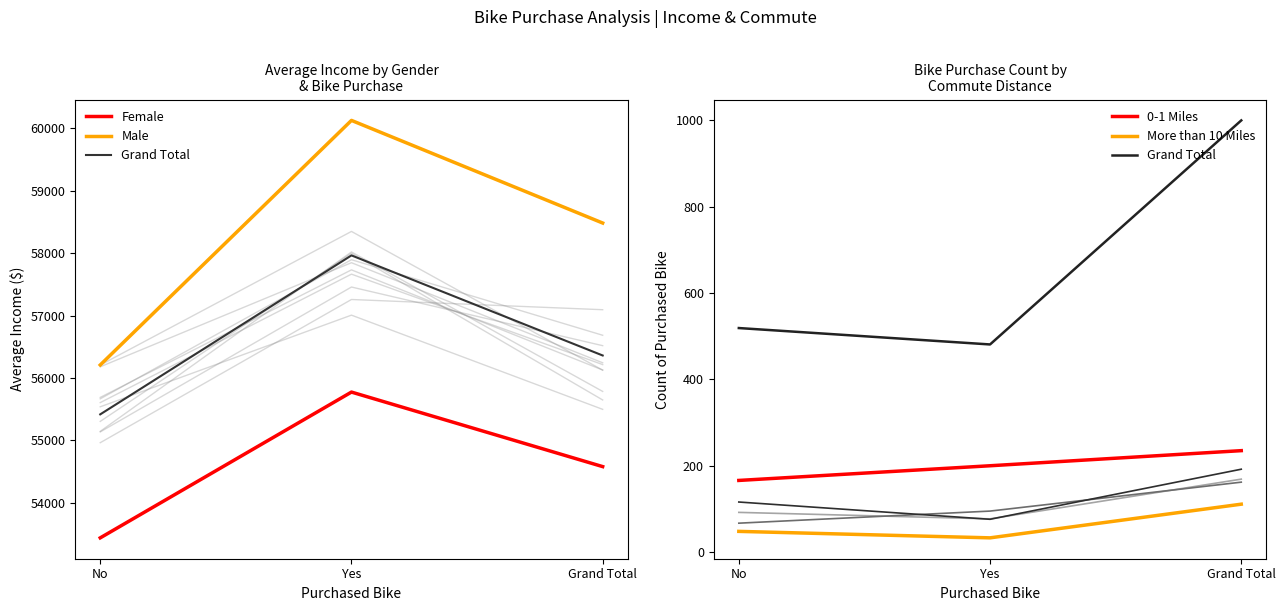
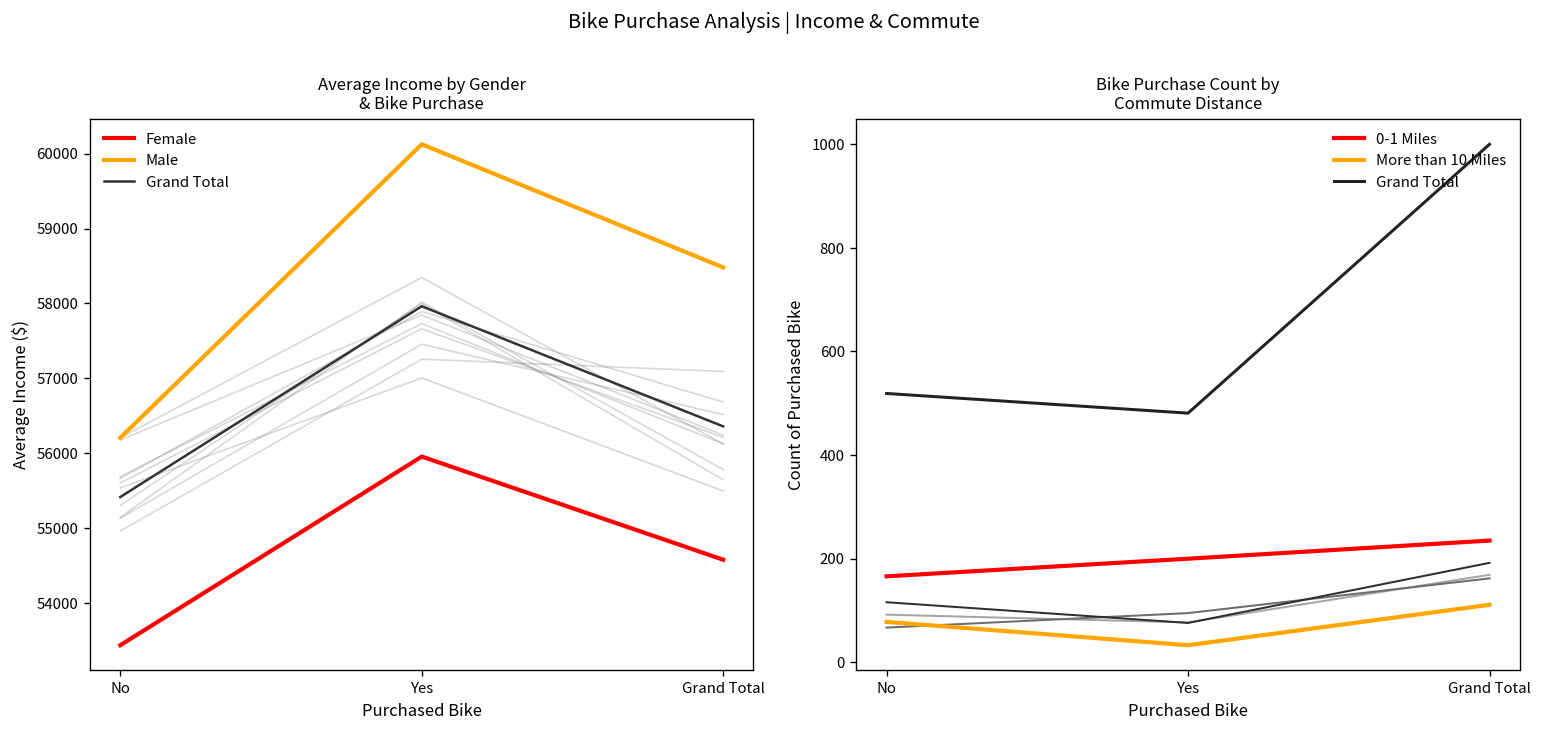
Average Income by Gender & Bike Purchase, Female, Yes: 55800 -> 56000
Bike Purchase Count by Commute Distance, More than 10 Miles, No: 50 -> 80
